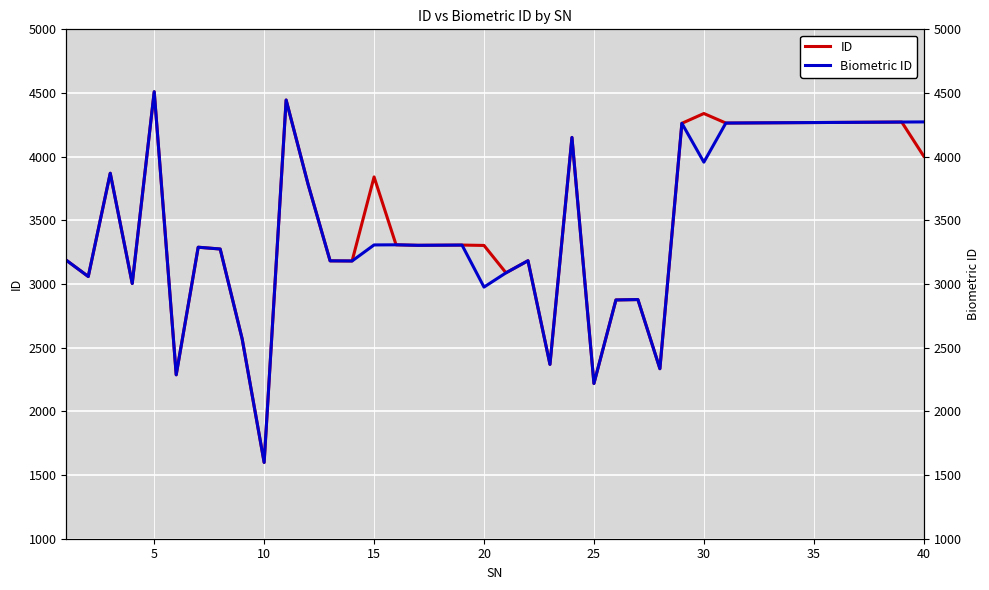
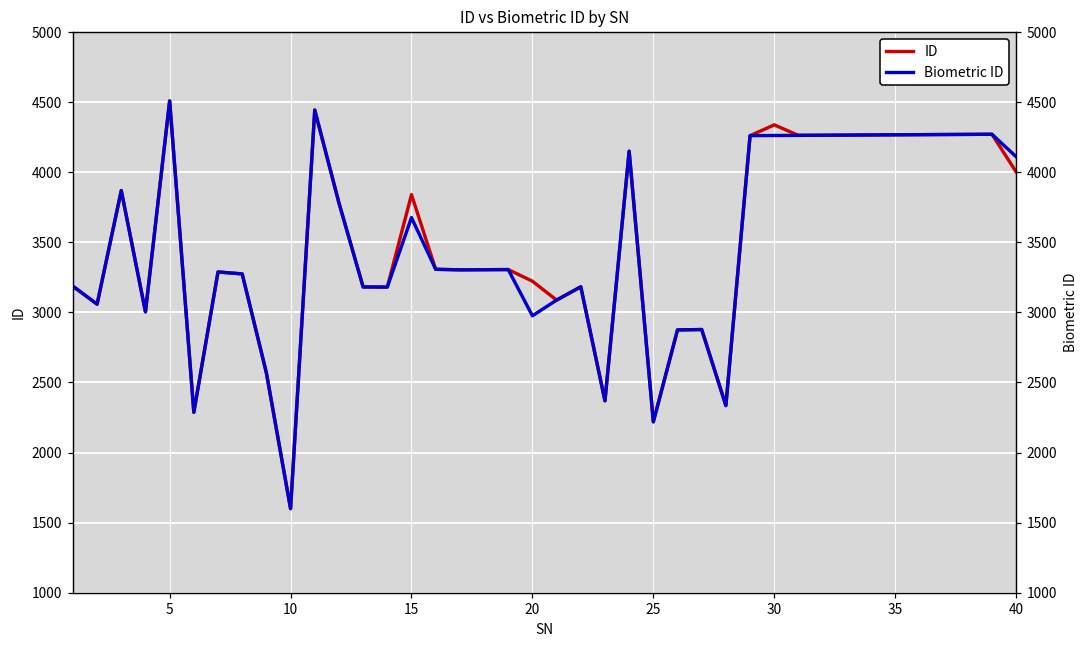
ID, 20: 3300 -> 3220
Biometric ID, 15: 3310 -> 3680
Biometric ID, 30: 3960 -> 4260
Biometric ID, 40: 4270 -> 4110
